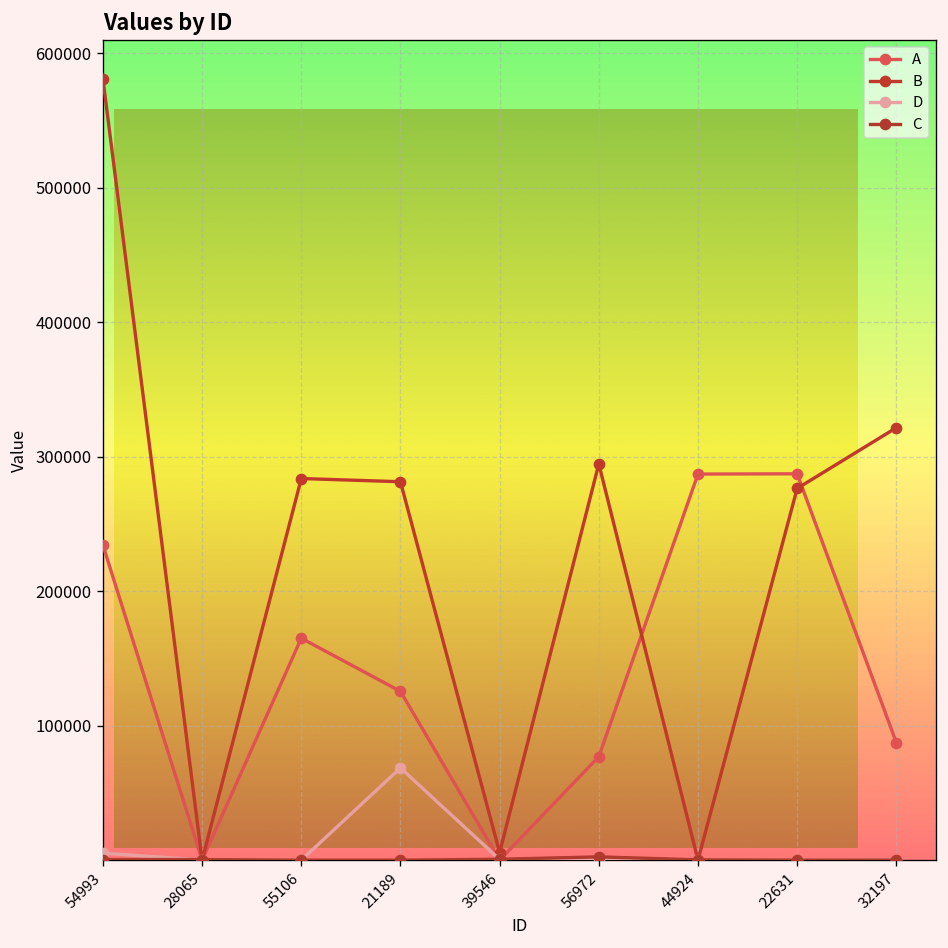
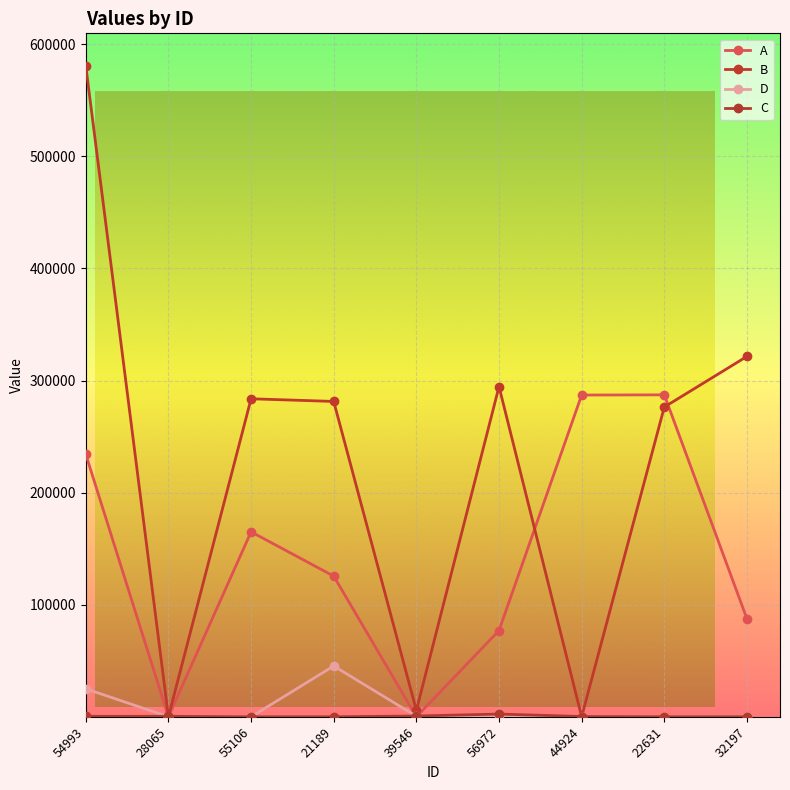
D, 54993: 5000 -> 25000
D, 21189: 69000 -> 45000
